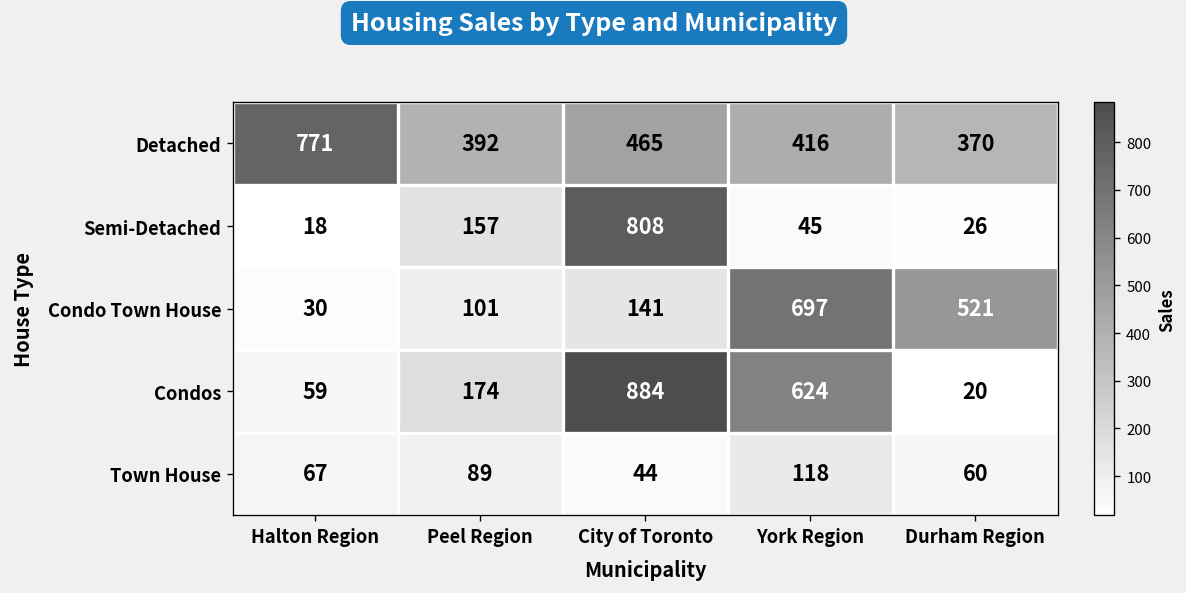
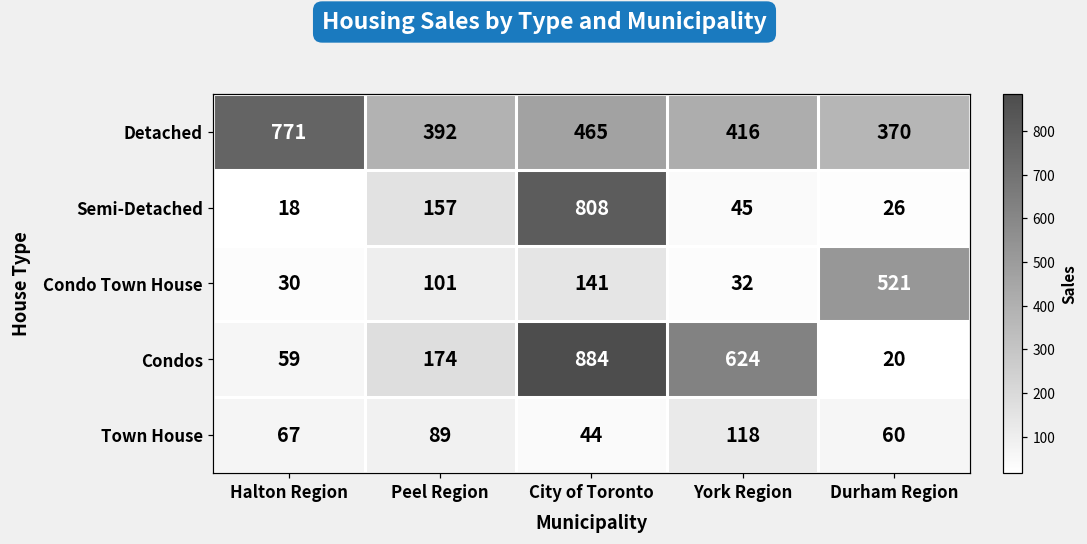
Condo Town House, York Region: 697 -> 32
